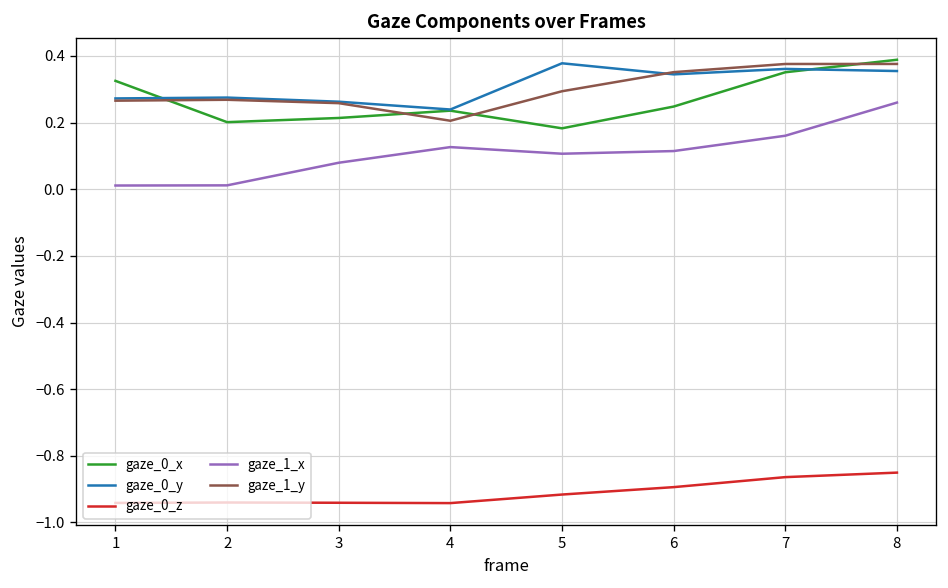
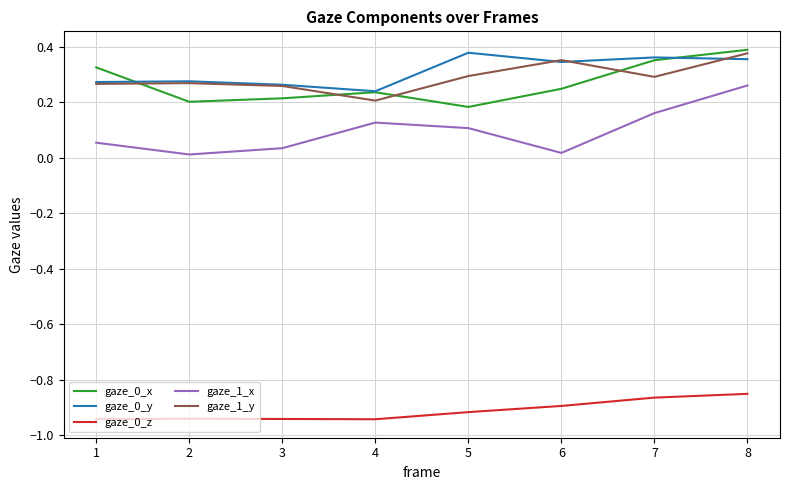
gaze_1_x, 1: 0.01 -> 0.05
gaze_1_x, 3: 0.08 -> 0.03
gaze_1_x, 6: 0.11 -> 0.02
gaze_1_y, 7: 0.38 -> 0.29
